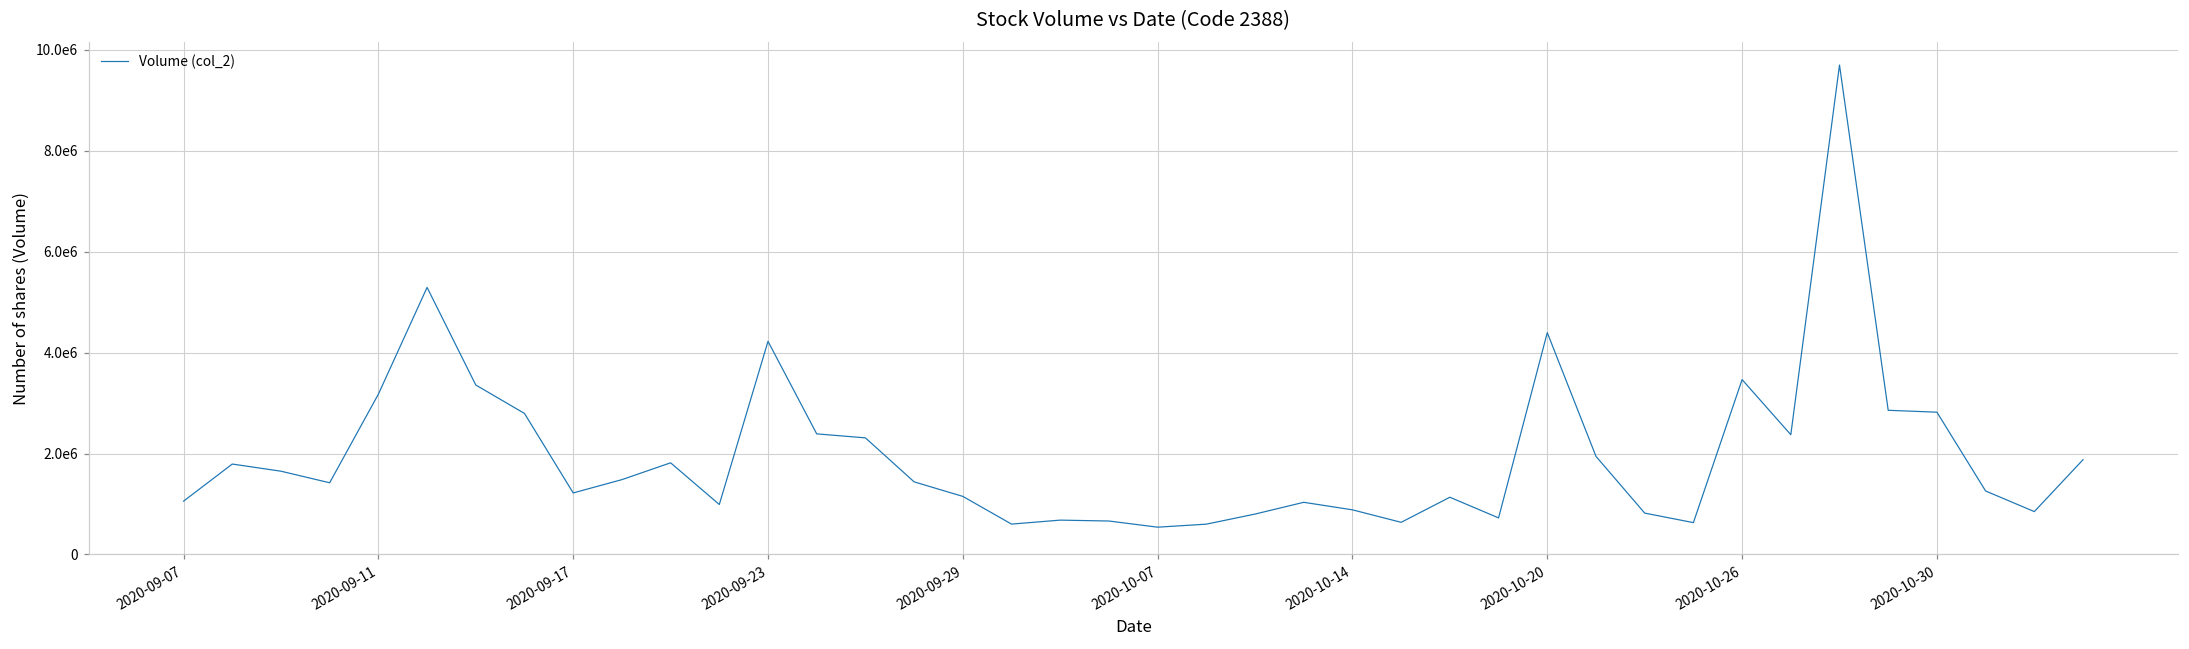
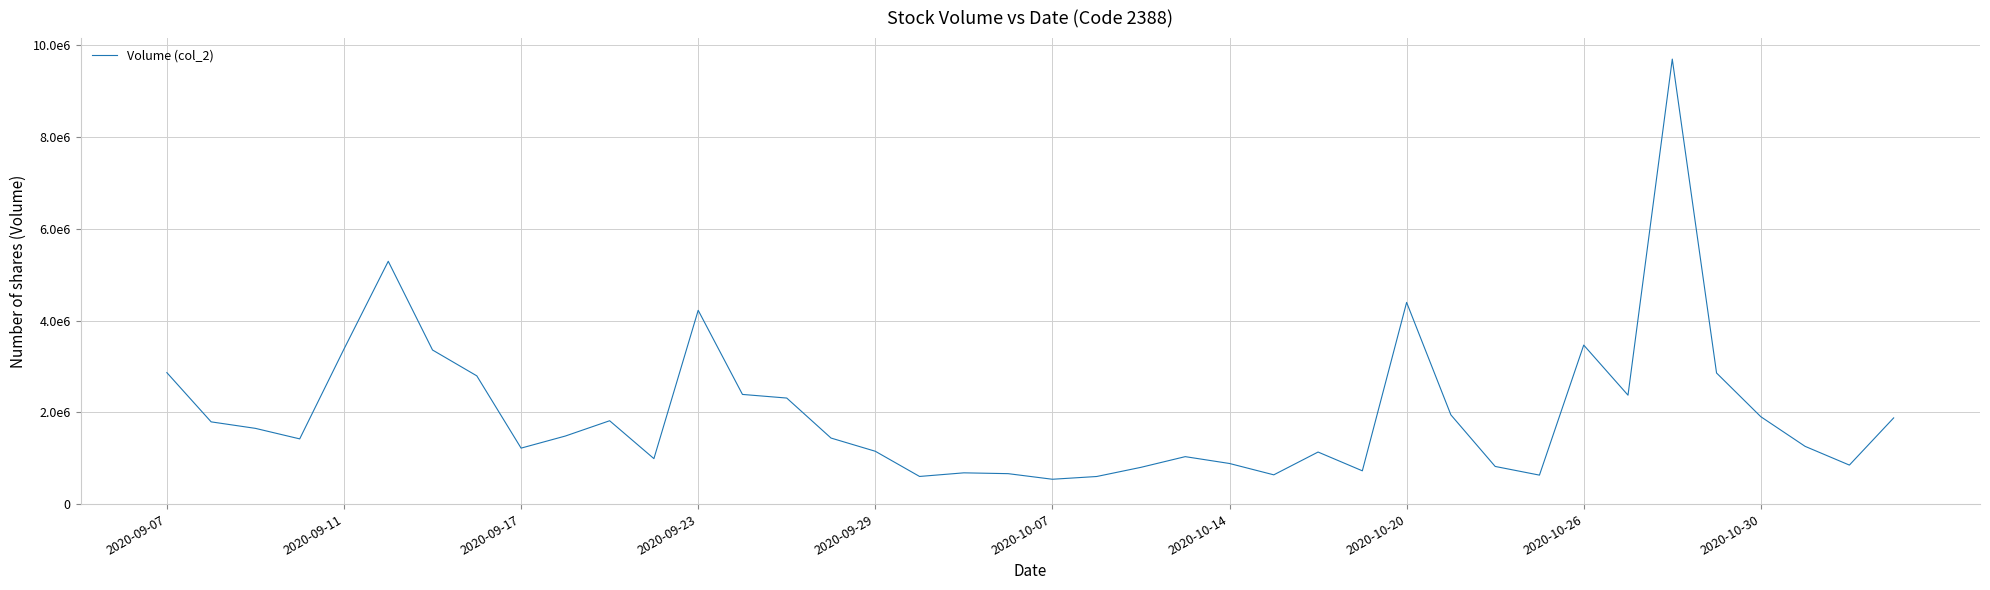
2020-09-07: 1100000 -> 2900000
2020-09-11: 3200000 -> 3400000
2020-10-30: 2800000 -> 1900000
